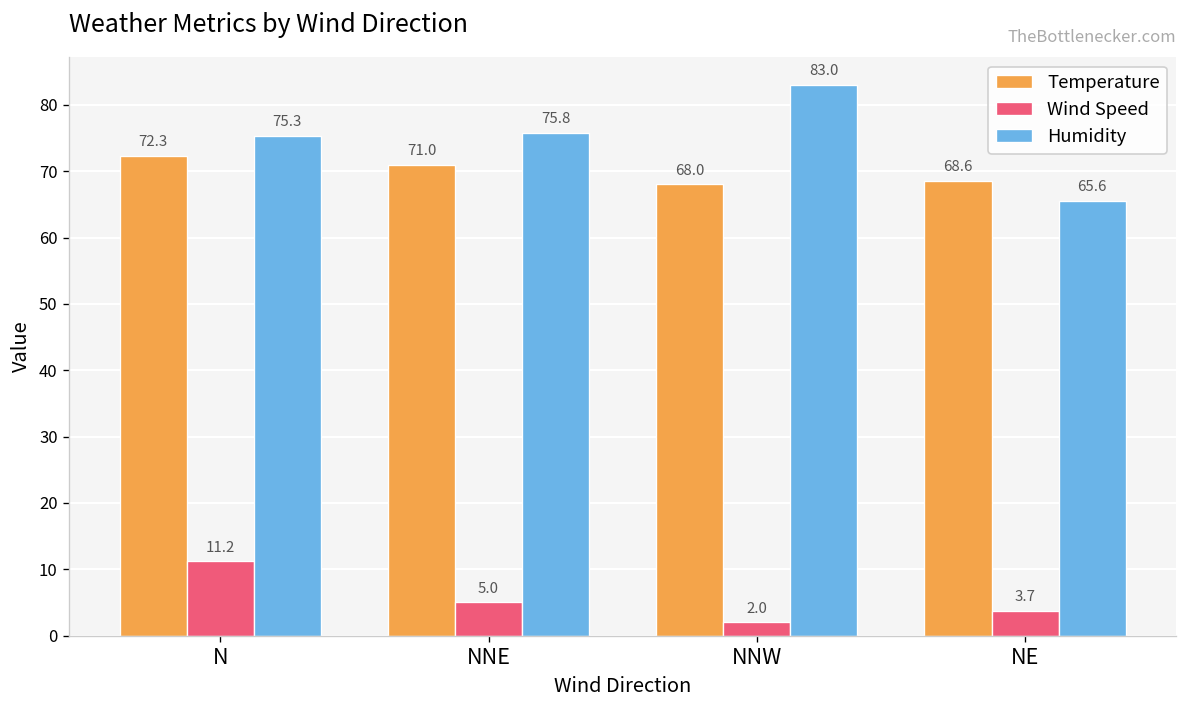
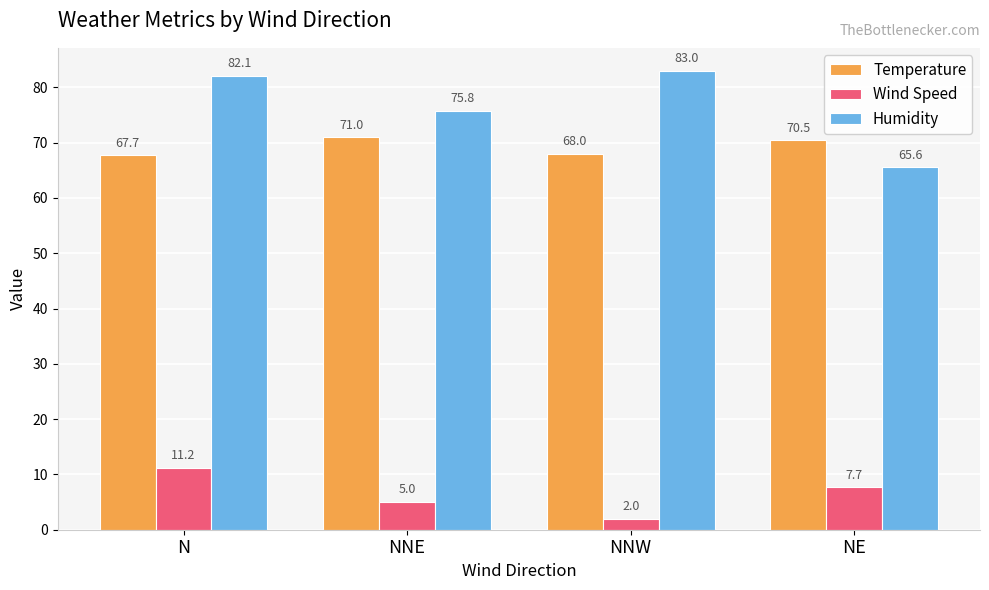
Temperature, N: 72.3 -> 67.7
Humidity, N: 75.3 -> 82.1
Temperature, NE: 68.6 -> 70.5
Wind Speed, NE: 3.7 -> 7.7
